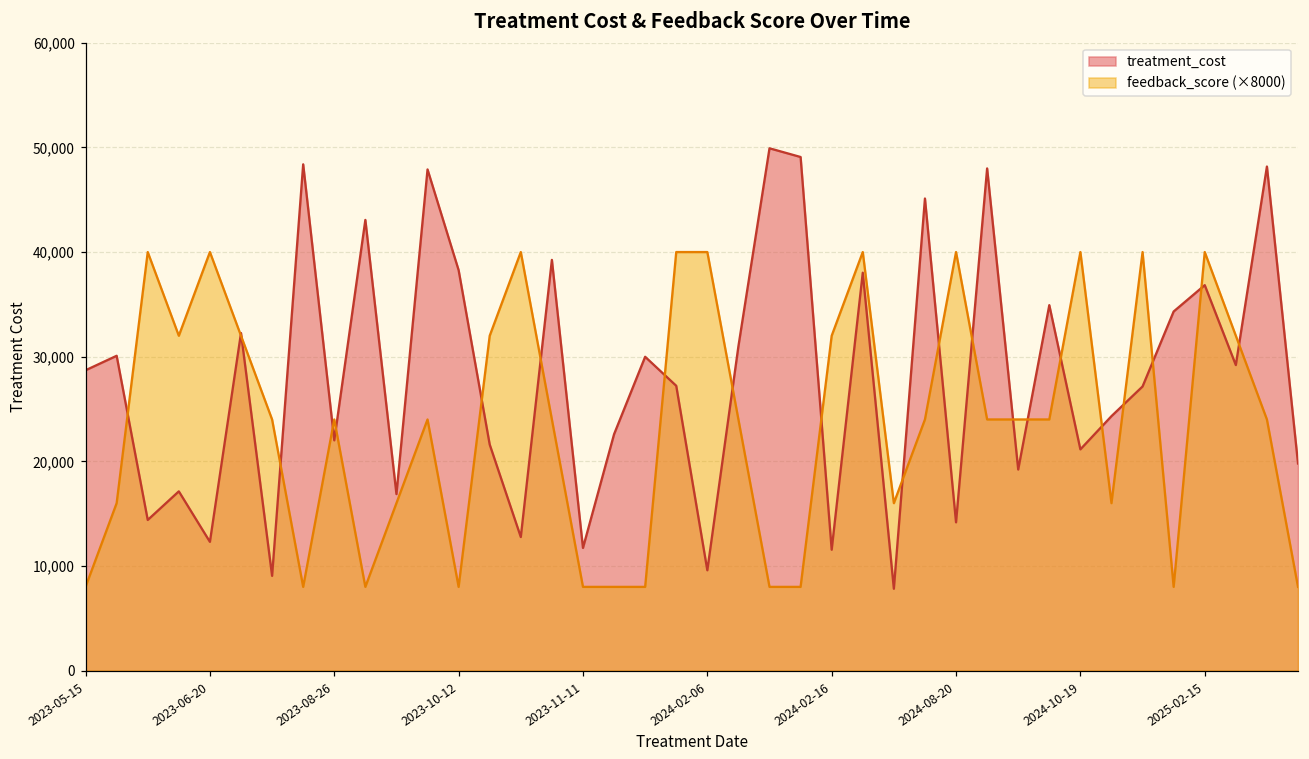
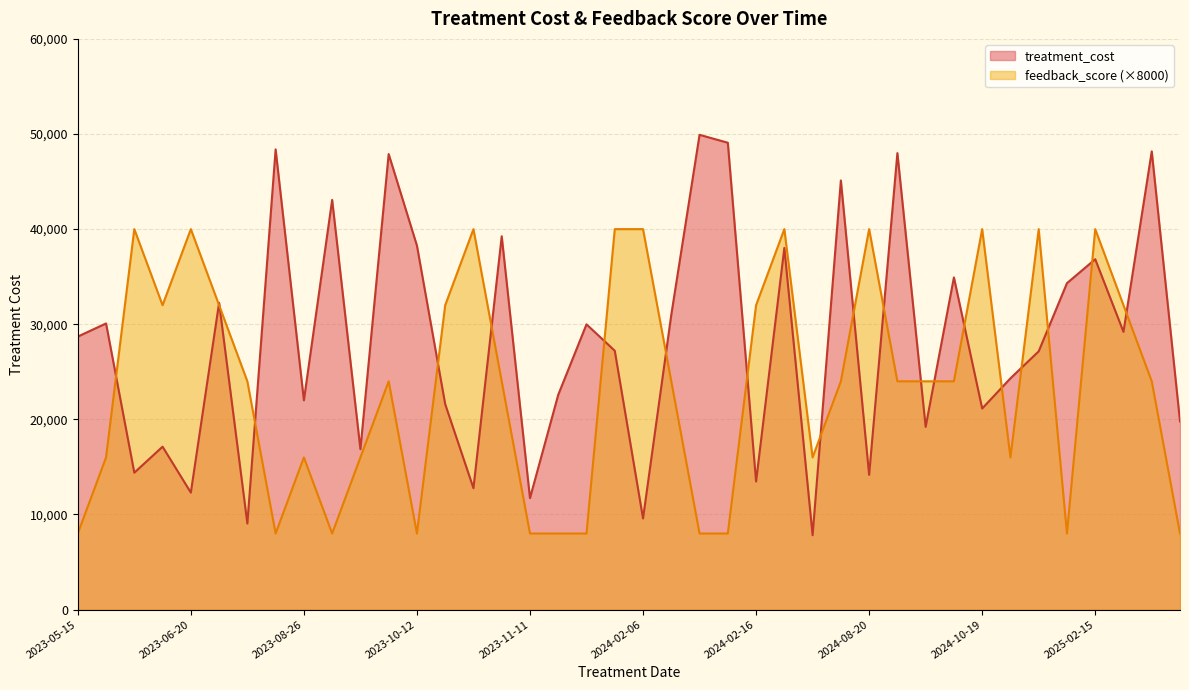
feedback_score (×8000), 2023-08-26: 24,000 -> 16,000
treatment_cost, 2024-02-16: 12,000 -> 13,000
